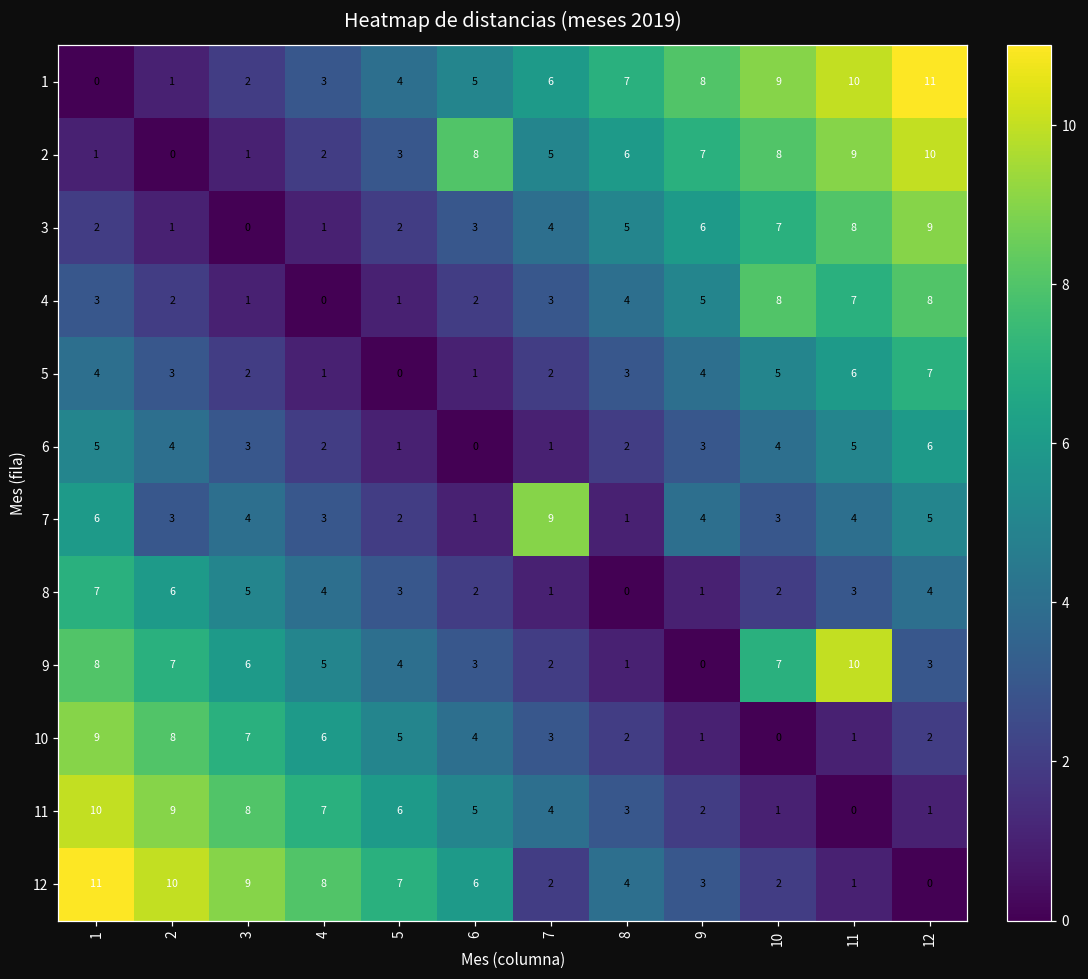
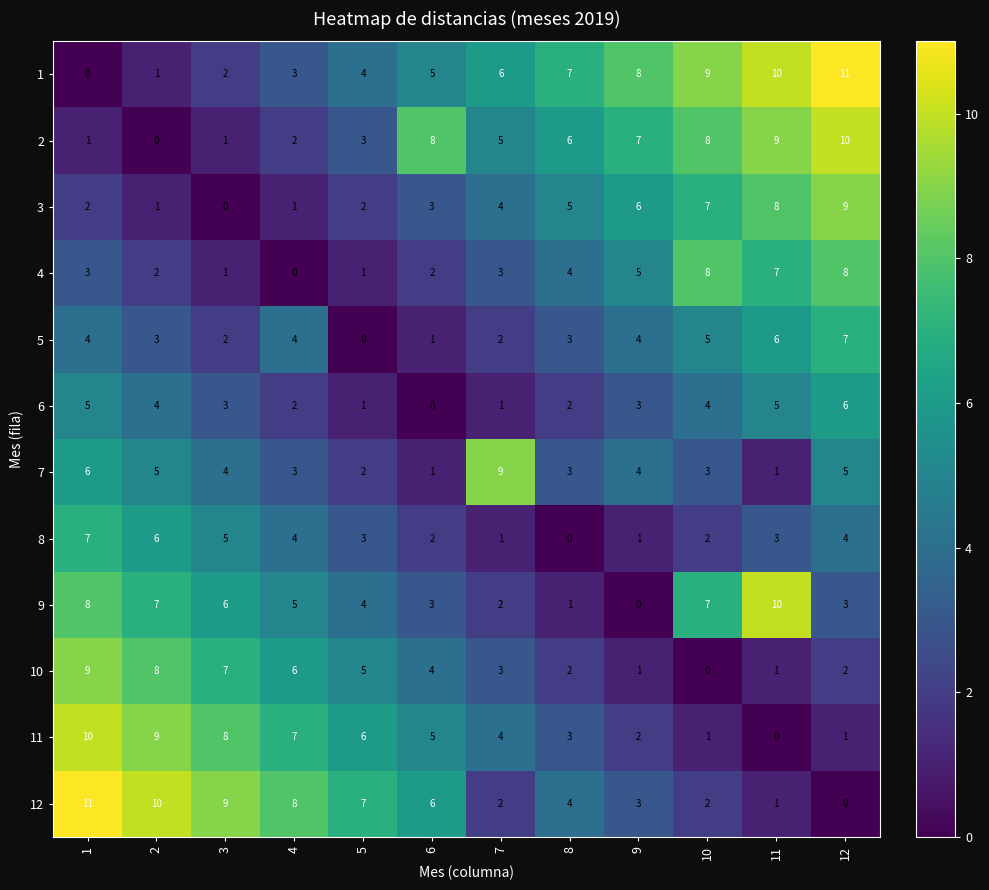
5, 4: 1 -> 4
7, 2: 3 -> 5
7, 8: 1 -> 3
7, 11: 4 -> 1
